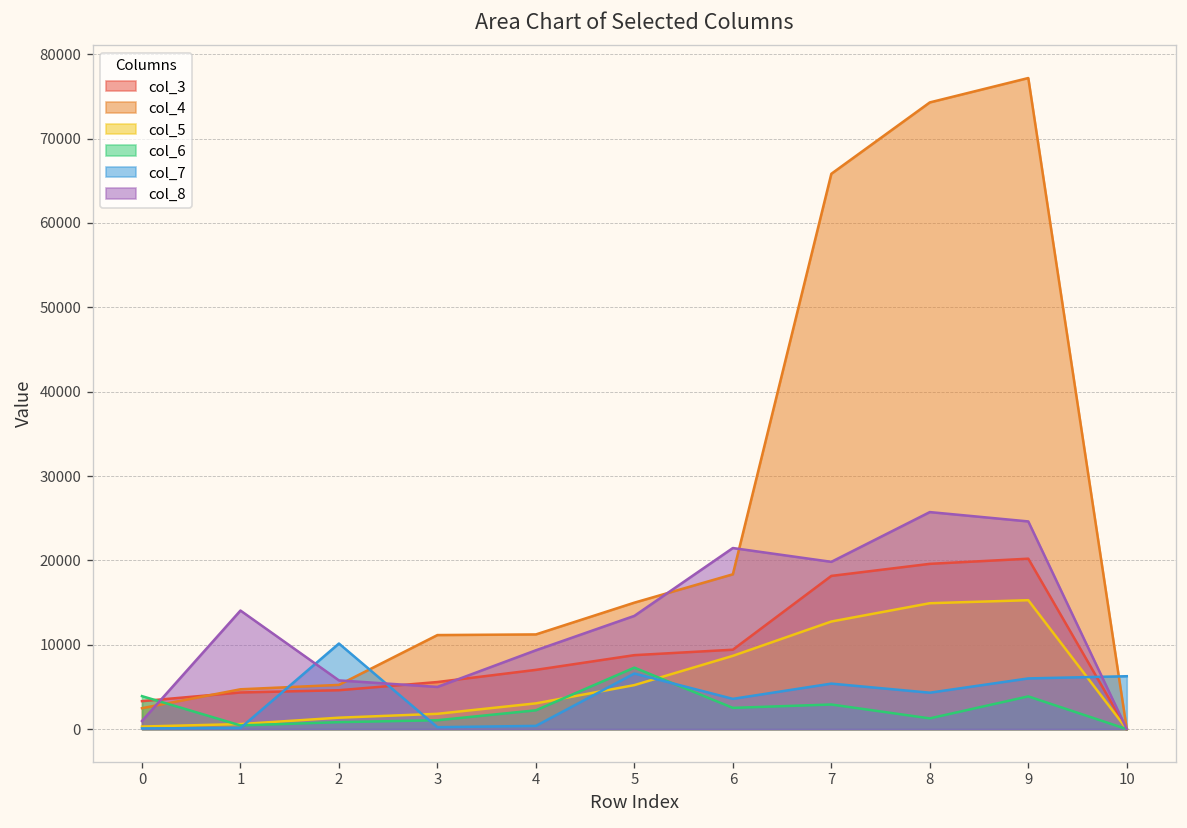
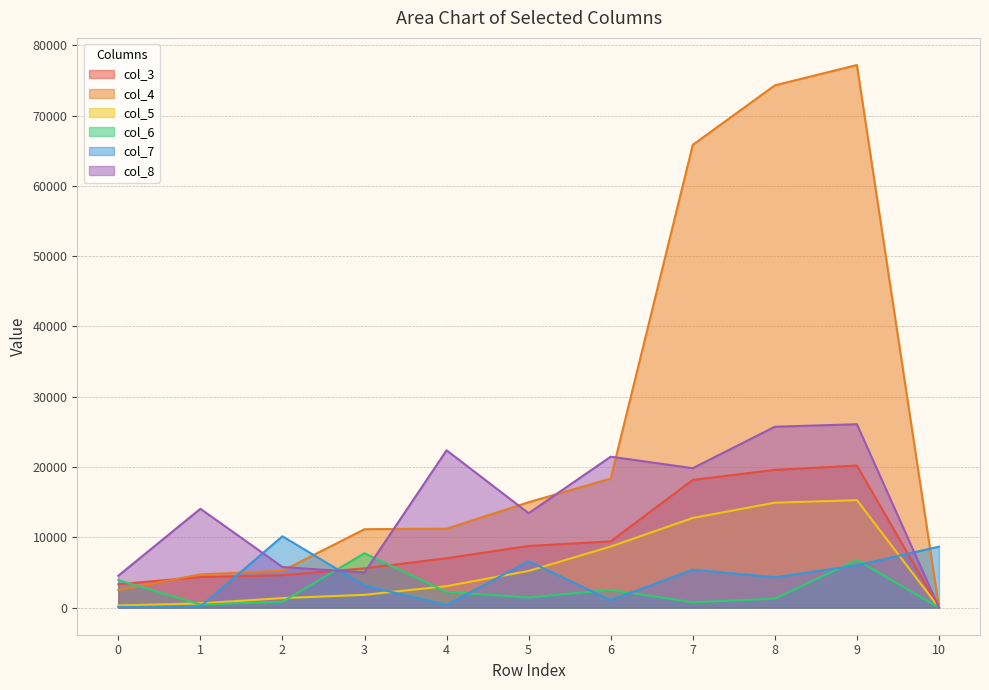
col_8, 0: 1000 -> 5000
col_6, 3: 1000 -> 8000
col_7, 3: 0 -> 3000
col_8, 4: 9000 -> 22000
col_6, 5: 7000 -> 1000
col_7, 6: 4000 -> 1000
col_6, 7: 3000 -> 1000
col_6, 9: 4000 -> 7000
col_8, 9: 25000 -> 26000
col_7, 10: 6000 -> 9000
